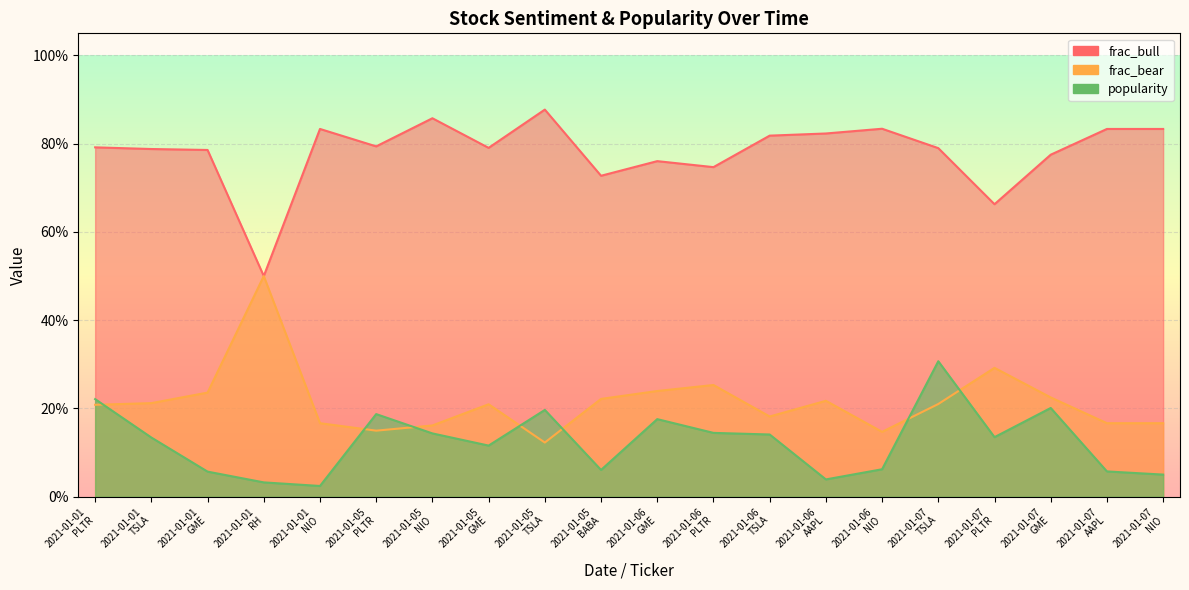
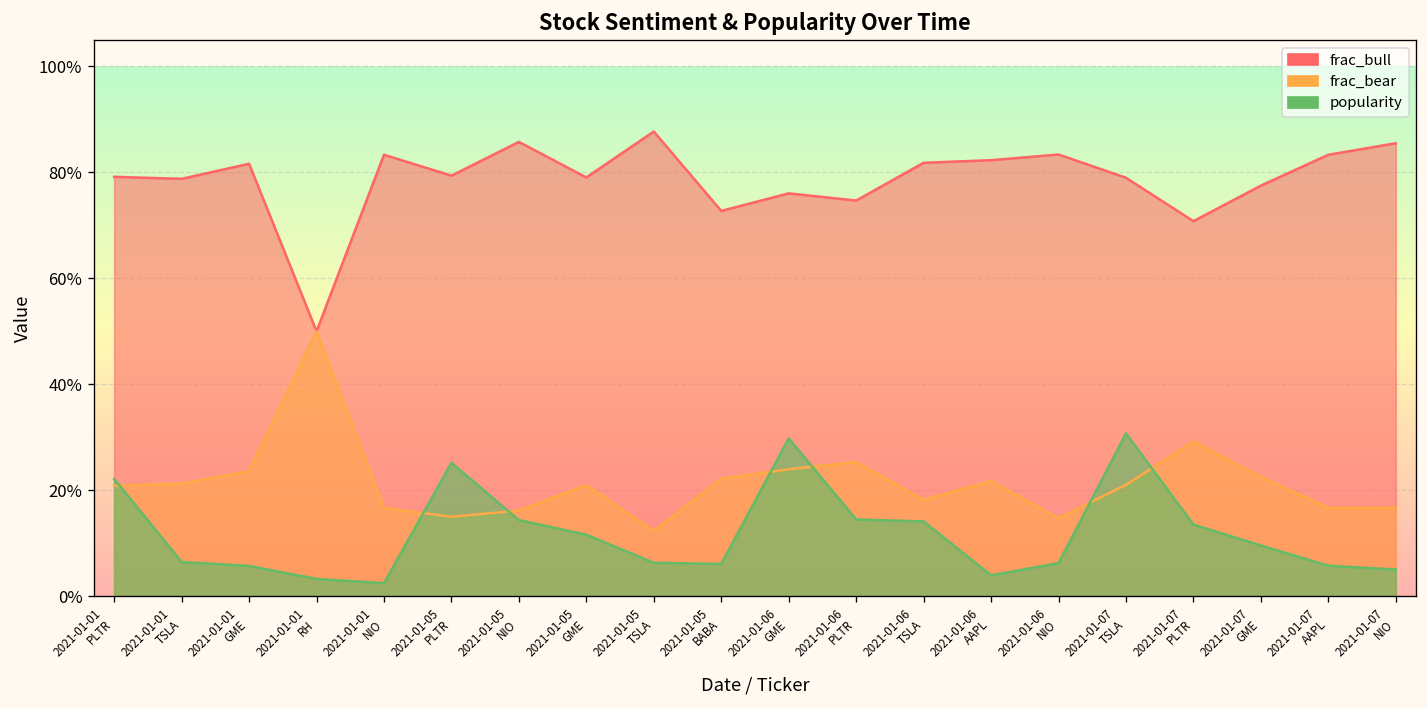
popularity, 2021-01-01 TSLA: 13% -> 6%
frac_bull, 2021-01-01 GME: 79% -> 82%
popularity, 2021-01-05 PLTR: 19% -> 25%
popularity, 2021-01-05 TSLA: 20% -> 6%
popularity, 2021-01-06 GME: 18% -> 30%
frac_bull, 2021-01-07 PLTR: 66% -> 71%
popularity, 2021-01-07 GME: 20% -> 10%
frac_bull, 2021-01-07 NIO: 83% -> 86%
